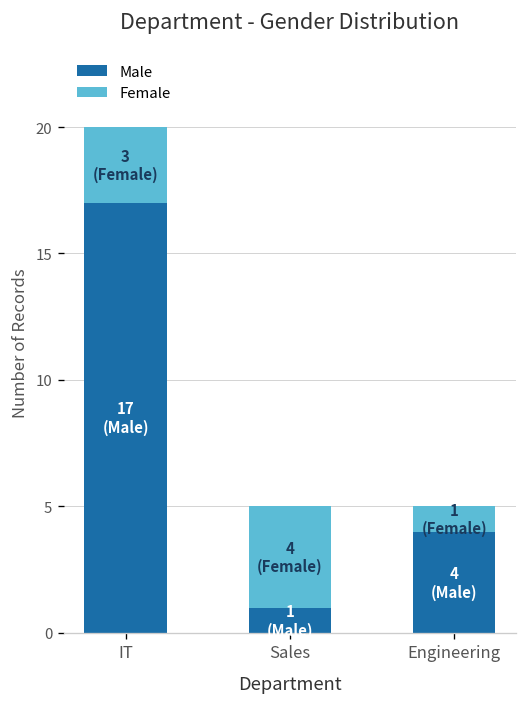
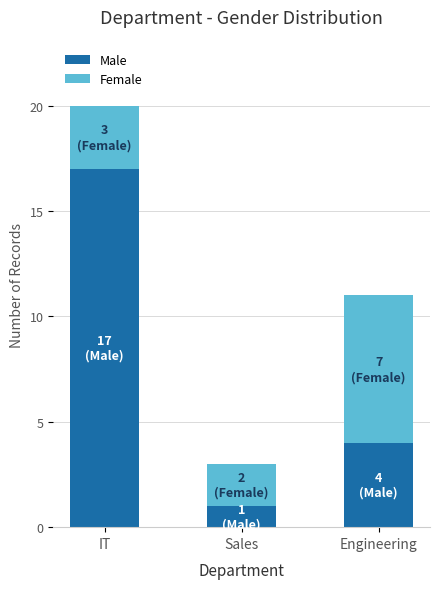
Female, Sales: 4 -> 2
Female, Engineering: 1 -> 7
